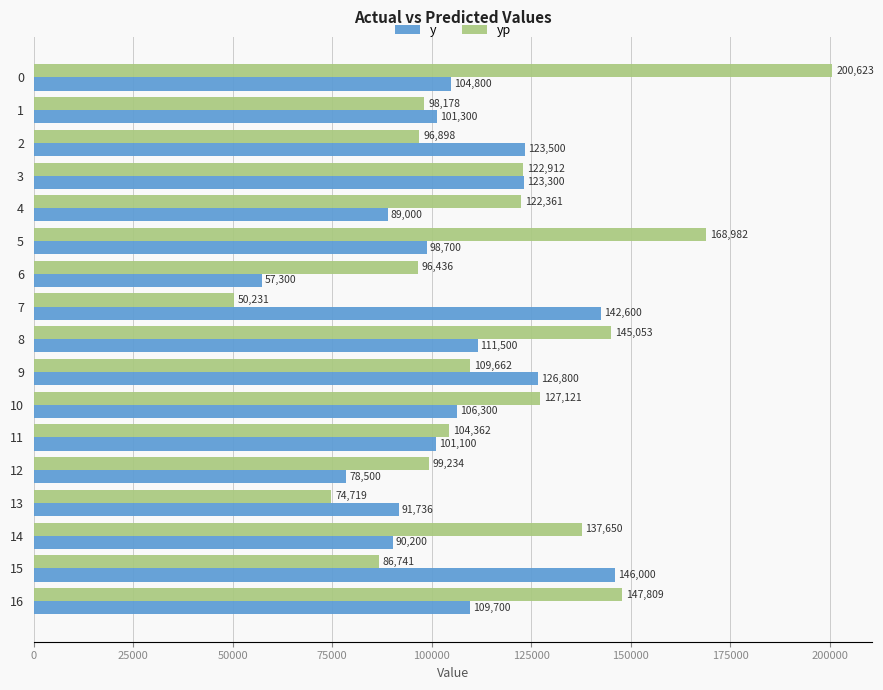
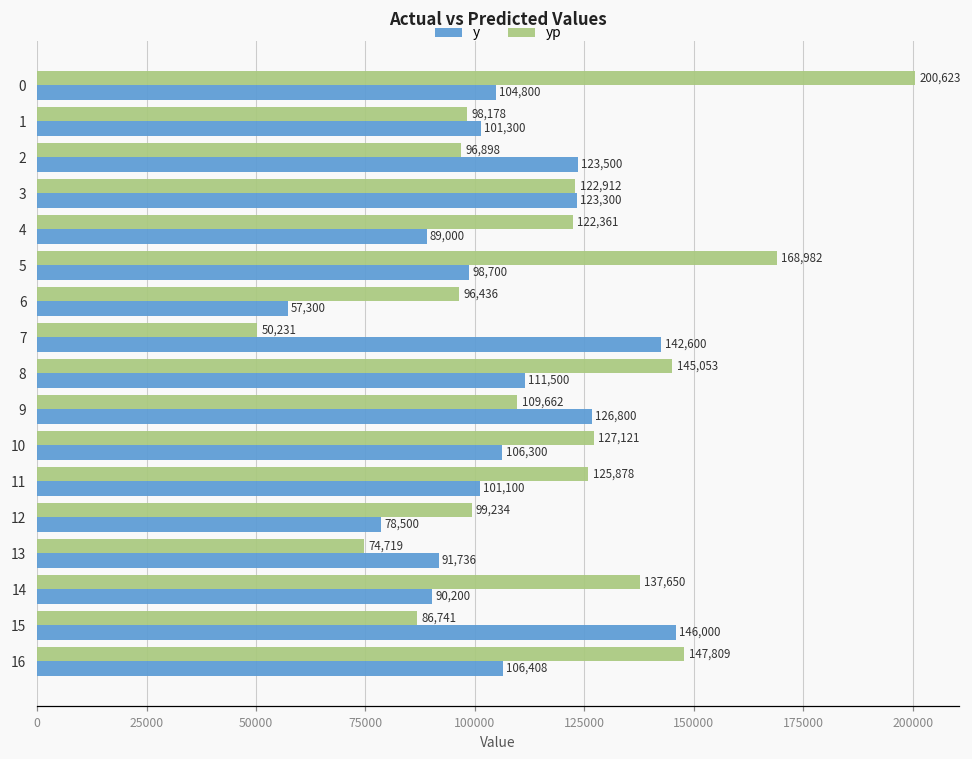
yp, 11: 104,362 -> 125,878
y, 16: 109,700 -> 106,408
